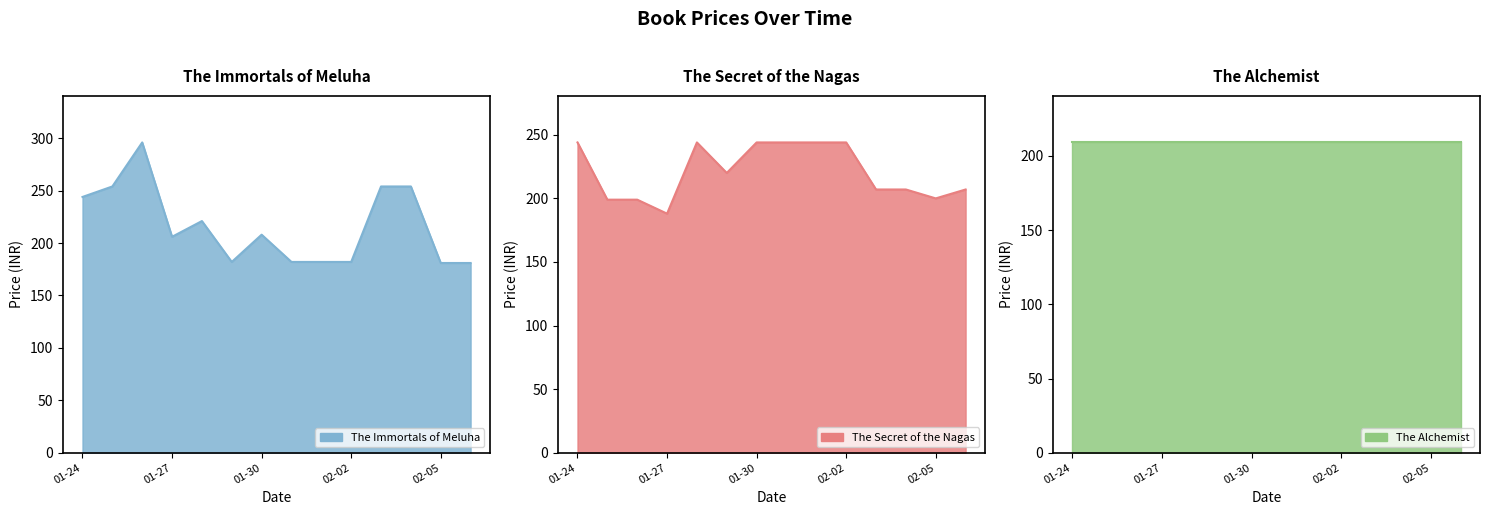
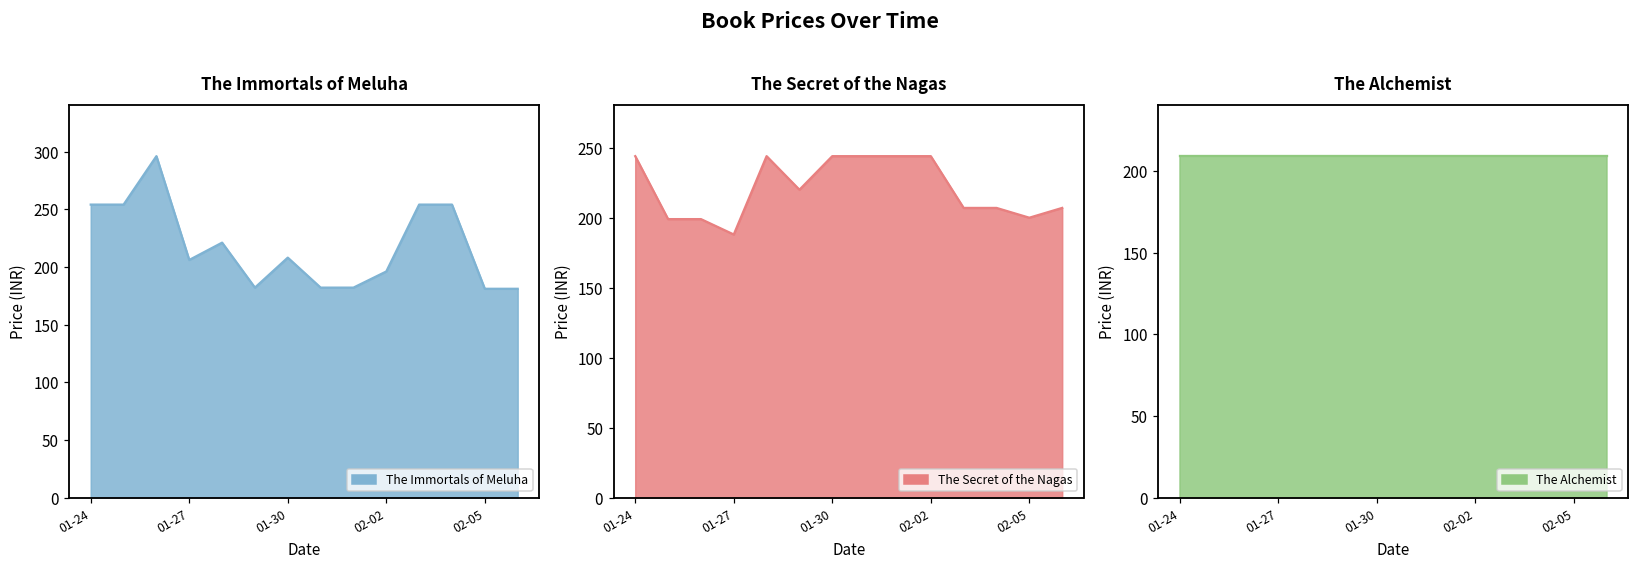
The Immortals of Meluha, 01-24: 244 -> 254
The Immortals of Meluha, 02-02: 182 -> 196
